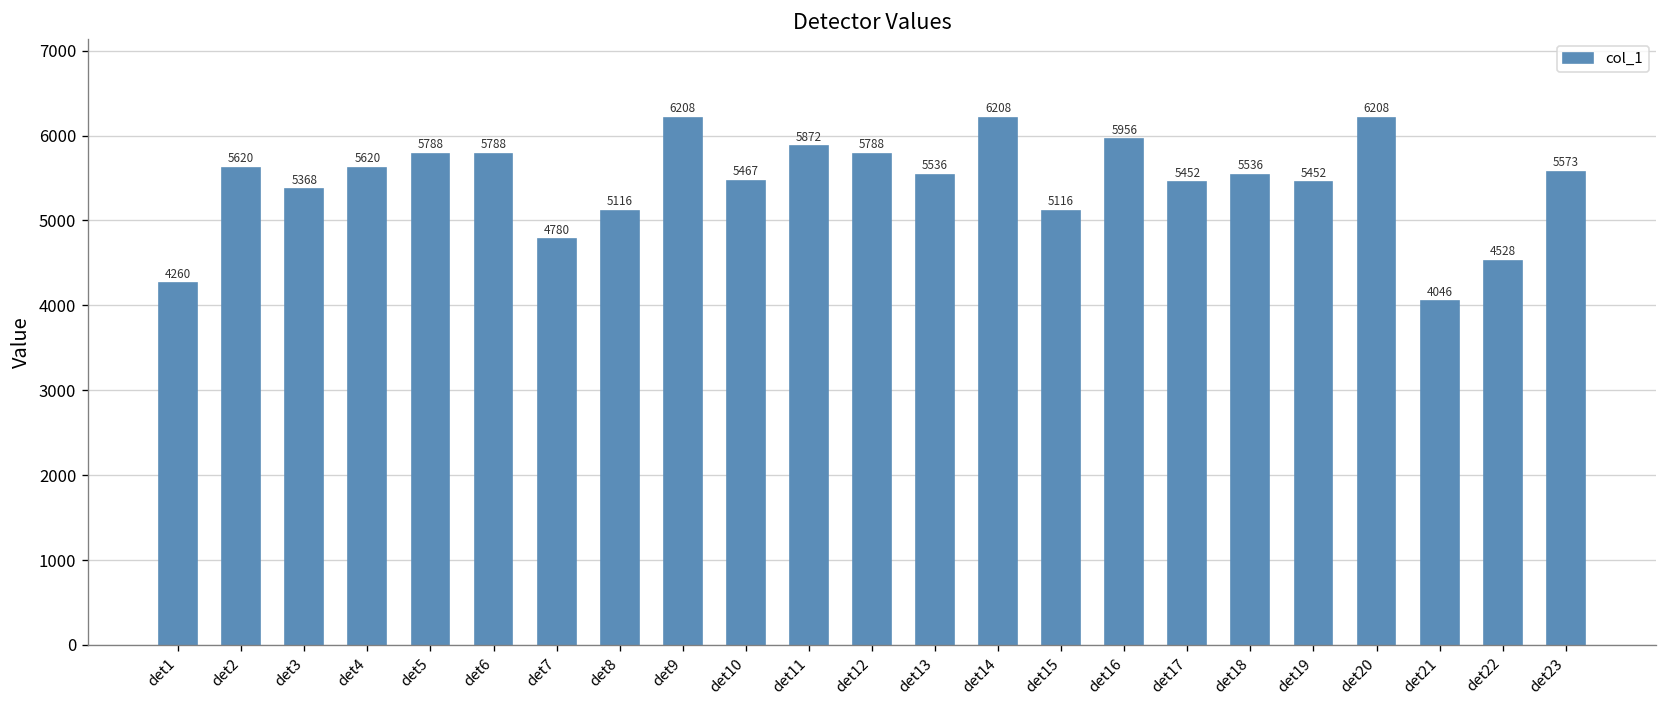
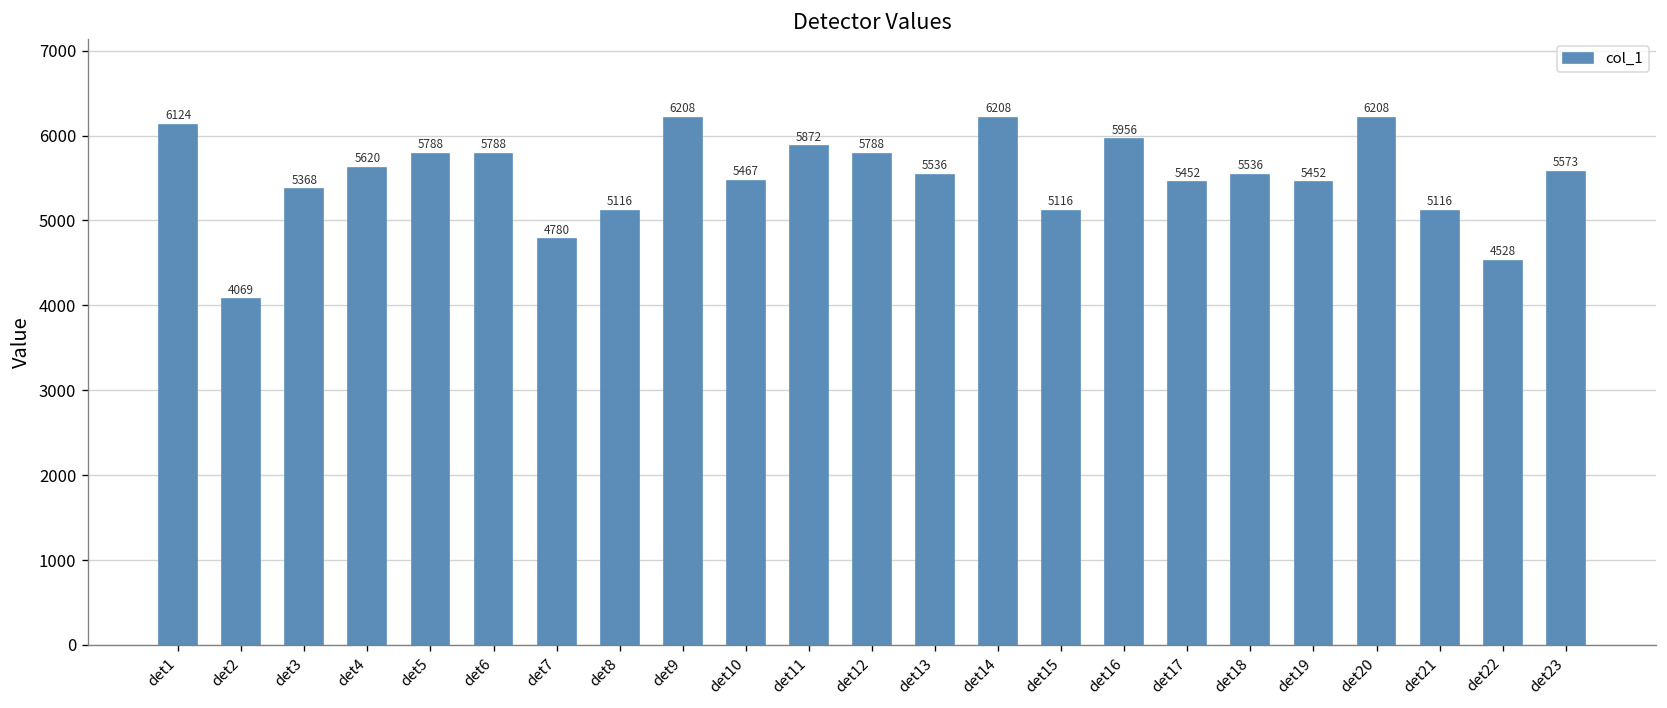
det1: 4260 -> 6124
det2: 5620 -> 4069
det21: 4046 -> 5116
